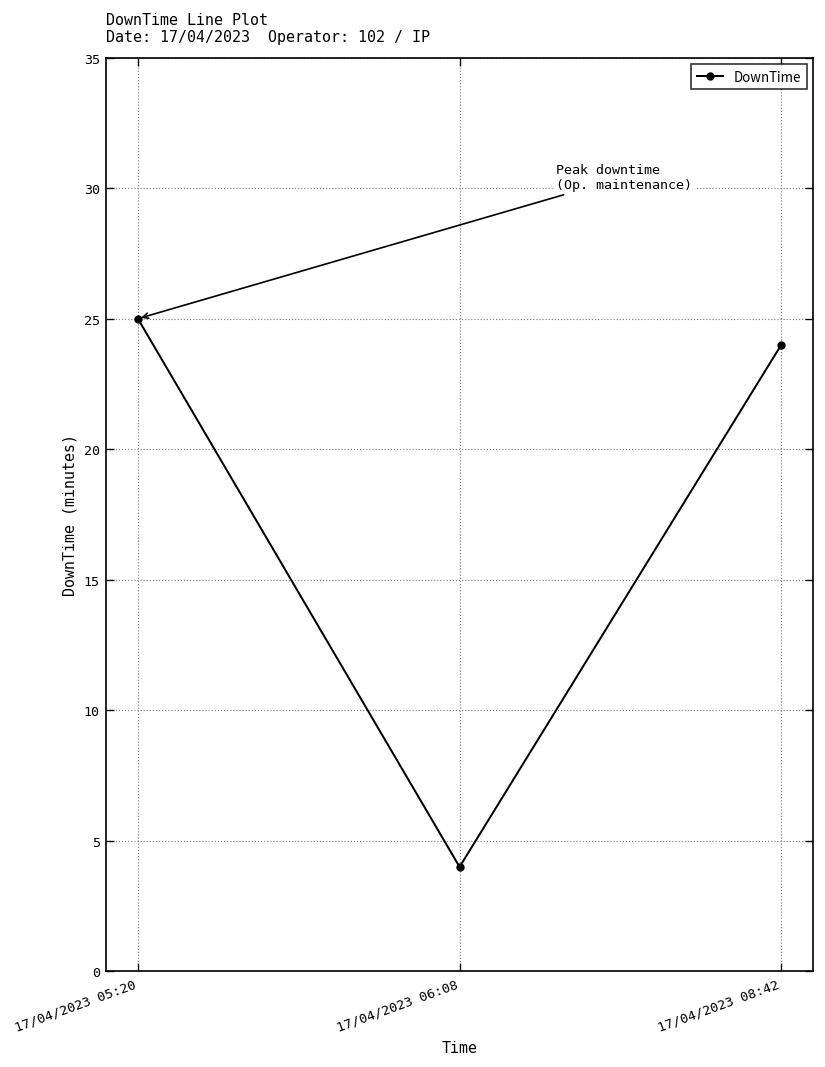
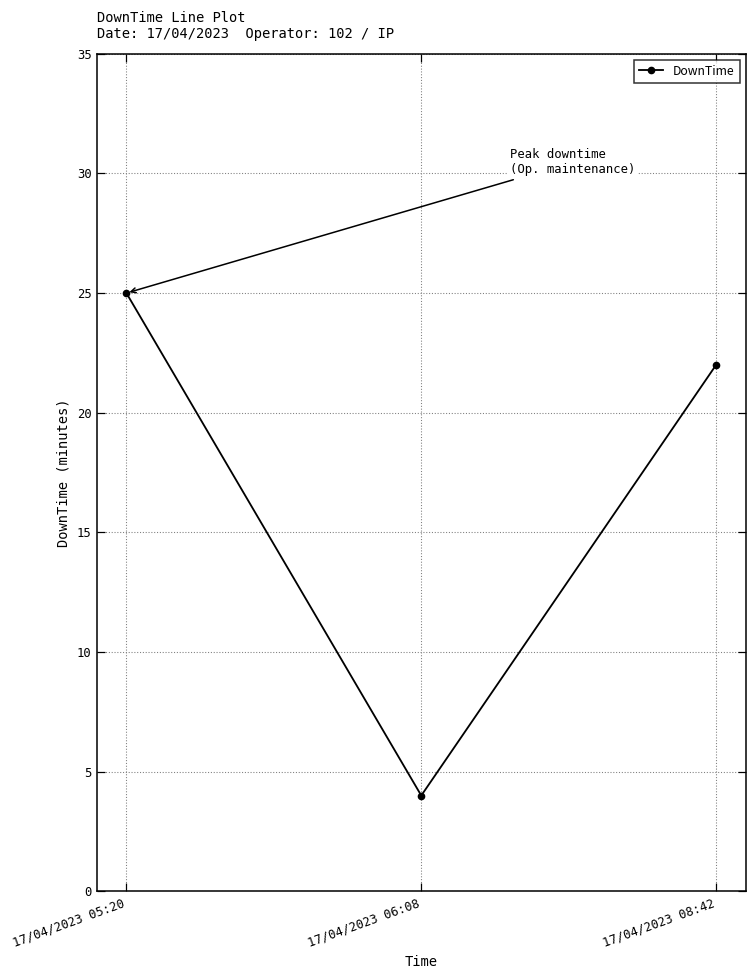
17/04/2023 08:42: 24 -> 22
